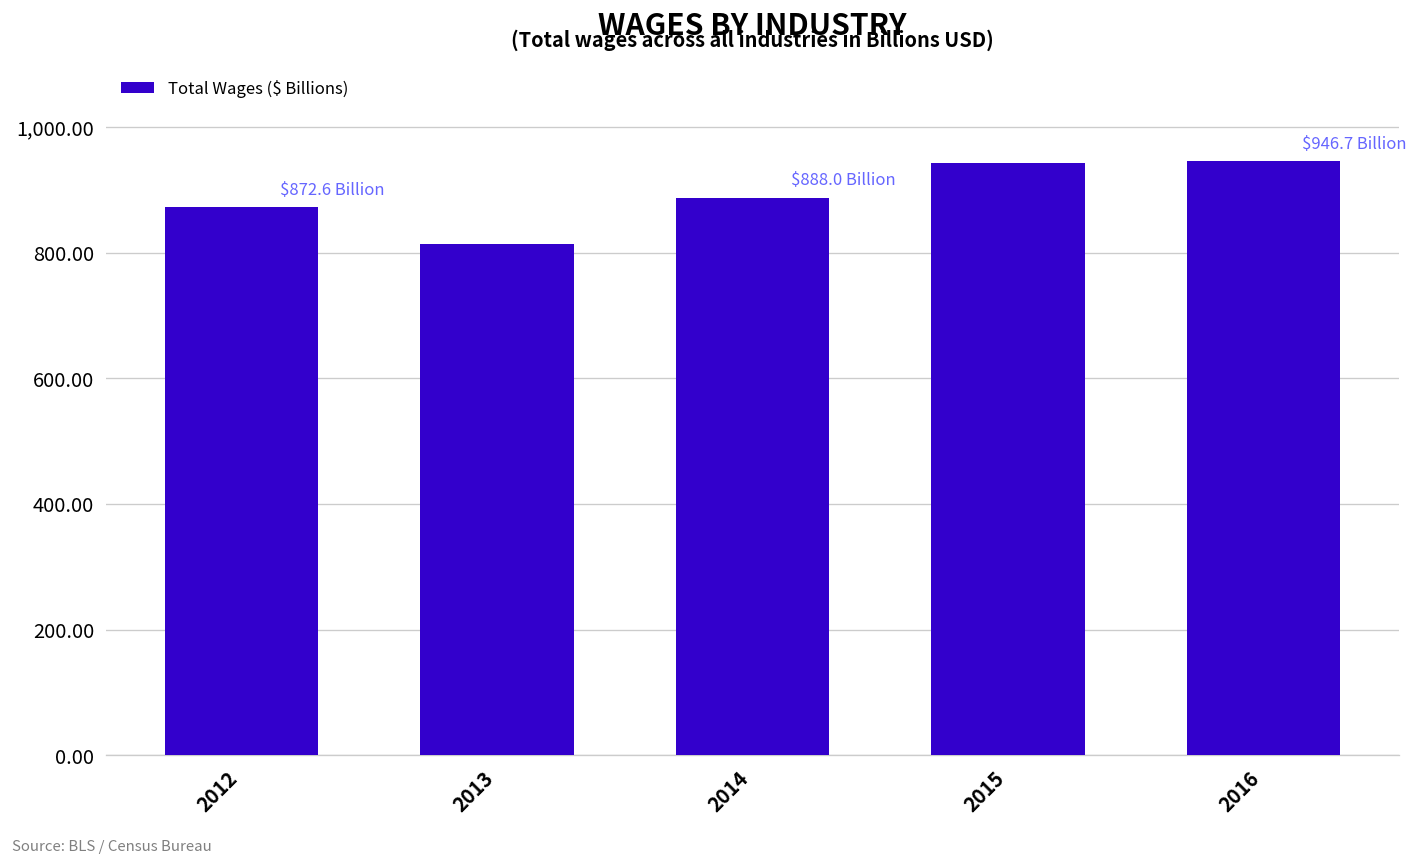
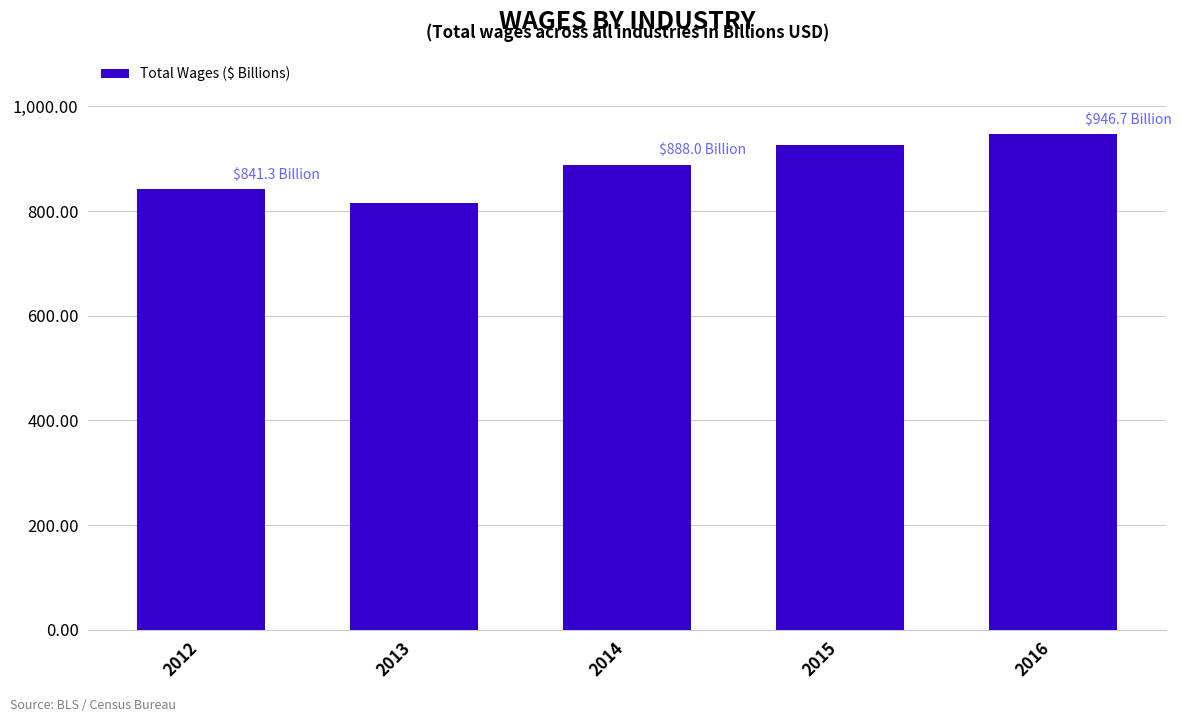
2012: $872.6 -> $841.3
2015: 940 -> 930
